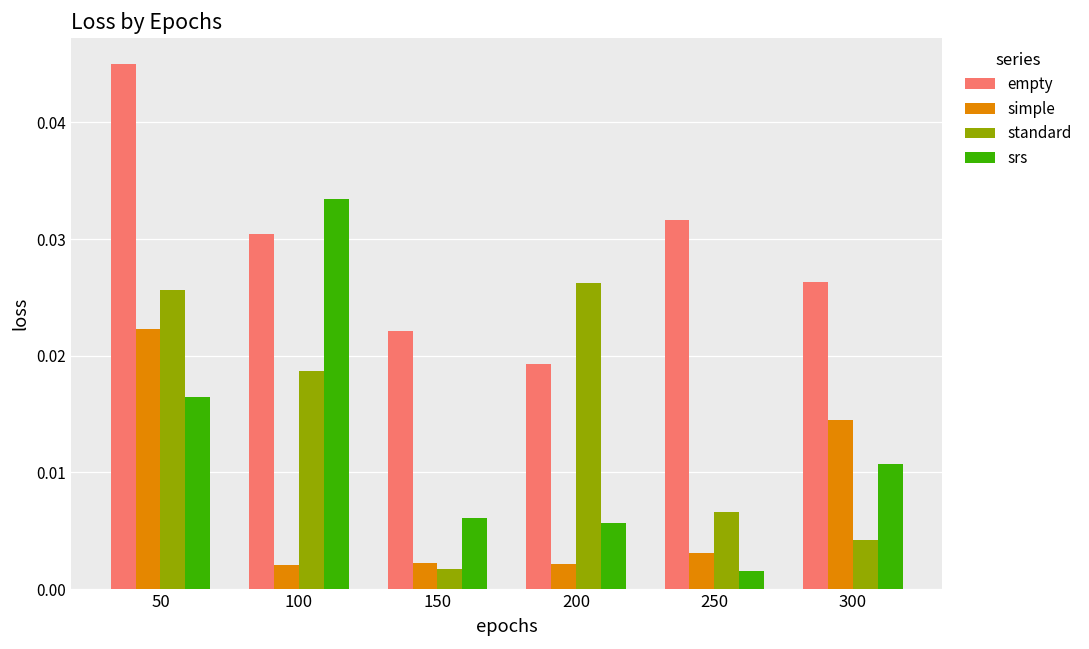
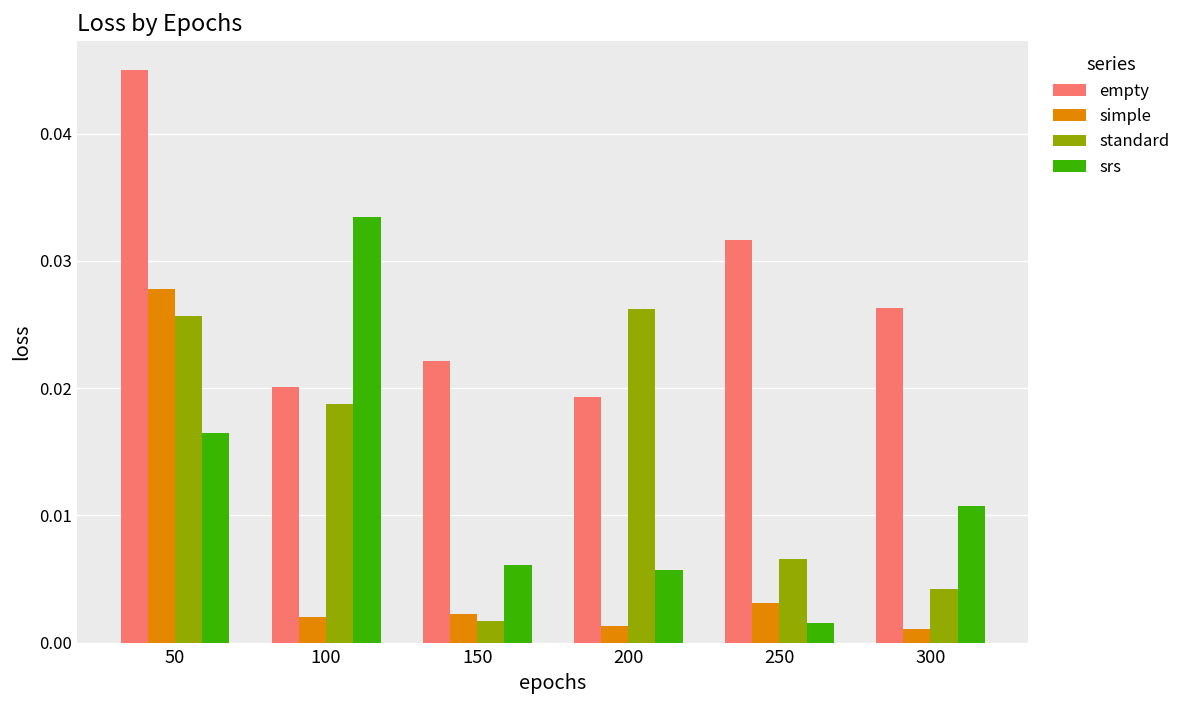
simple, 50: 0.0223 -> 0.0278
empty, 100: 0.0304 -> 0.0201
simple, 200: 0.0022 -> 0.0013
simple, 300: 0.0145 -> 0.0011
